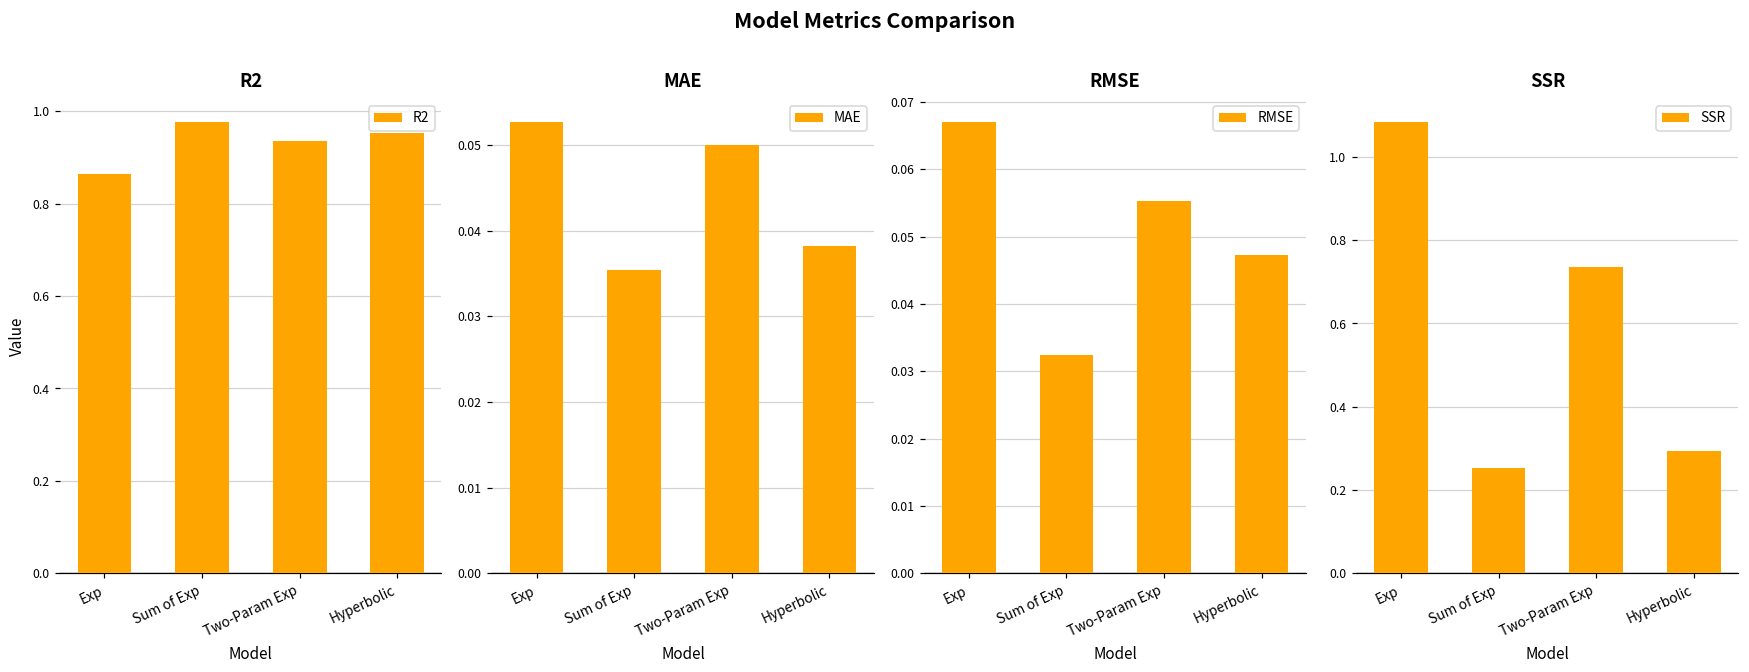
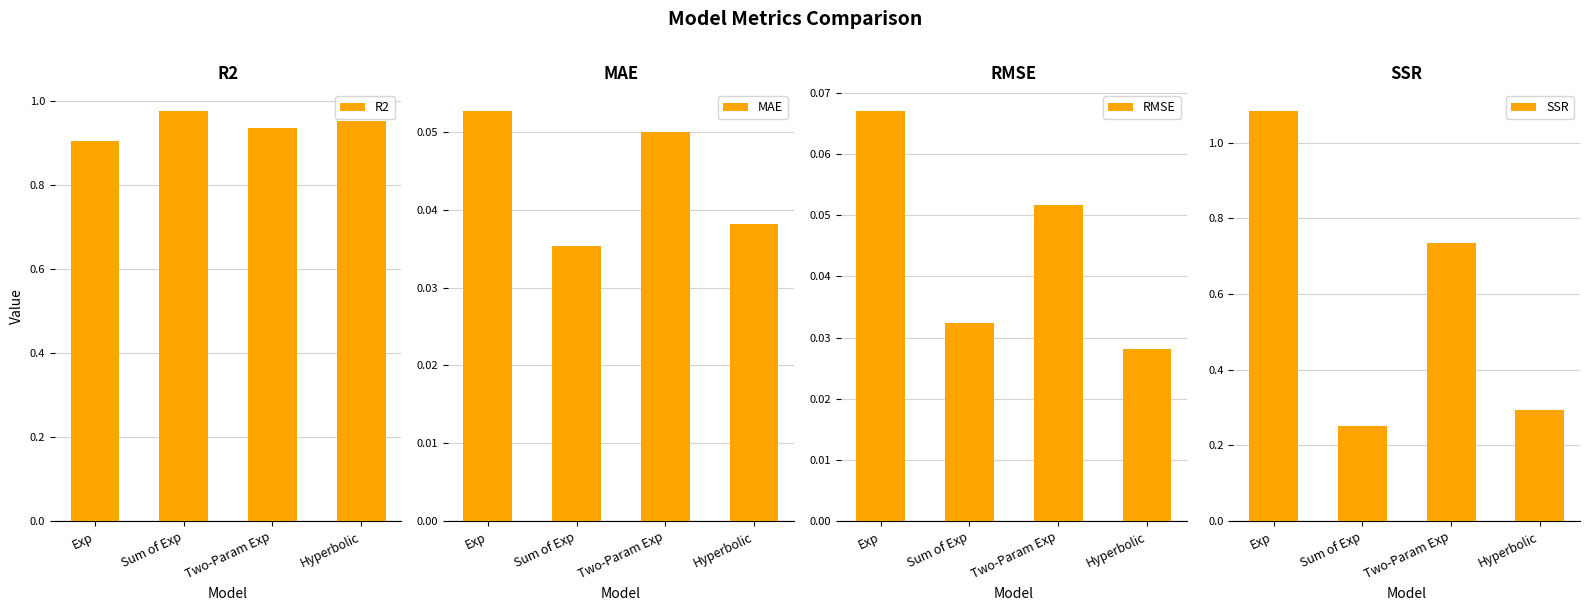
R2, Exp: 0.86 -> 0.91
RMSE, Two-Param Exp: 0.055 -> 0.052
RMSE, Hyperbolic: 0.047 -> 0.028
